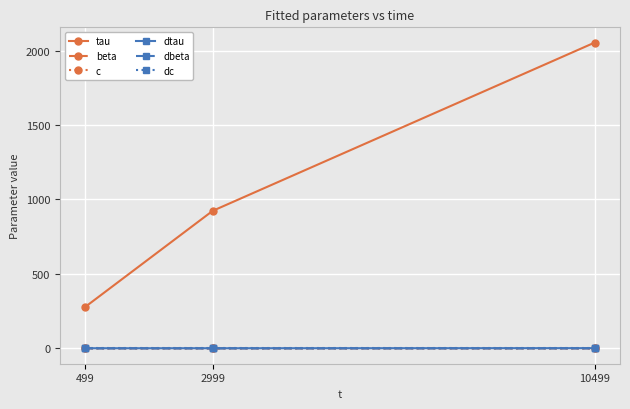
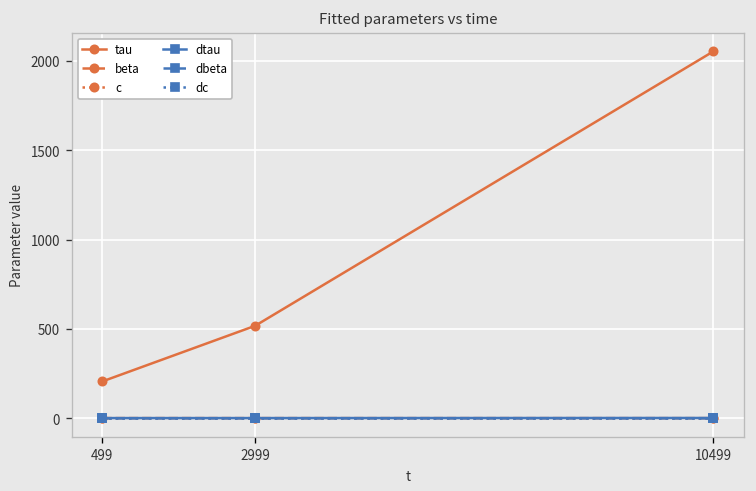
tau, 499: 280 -> 210
tau, 2999: 920 -> 520
